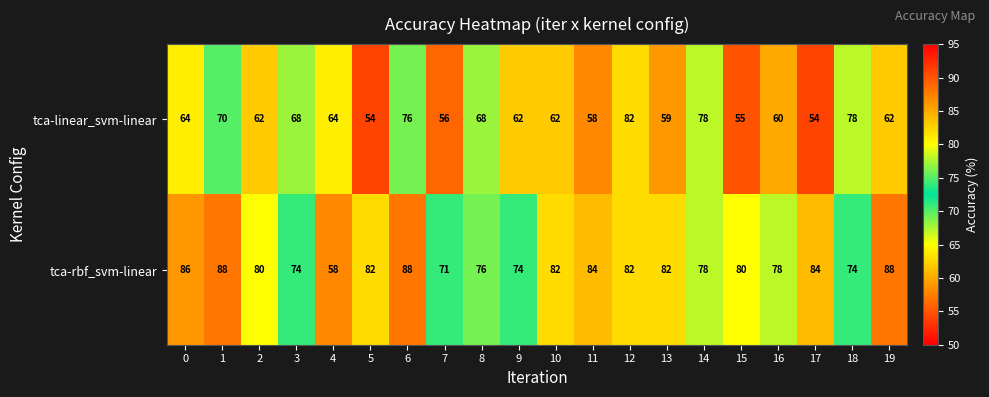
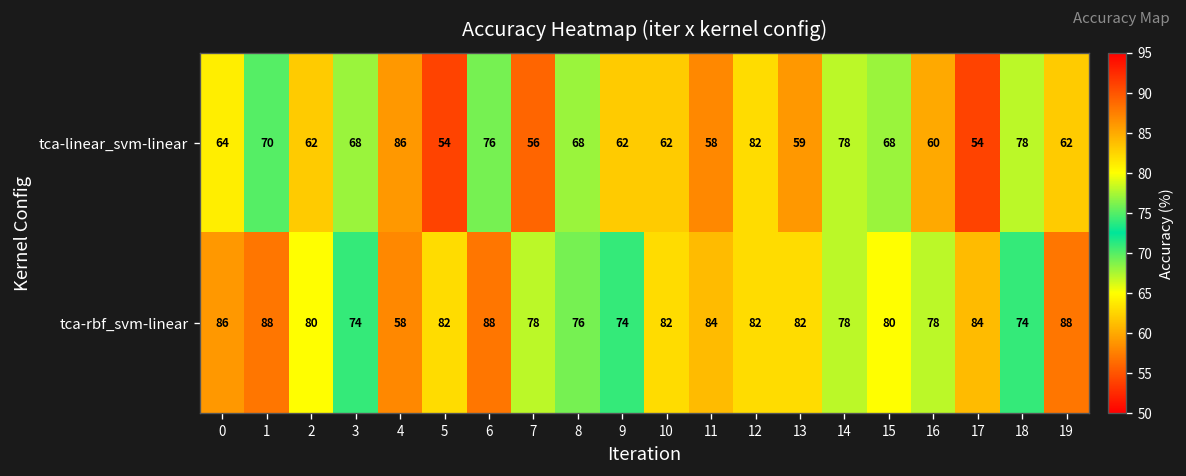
tca-linear_svm-linear, 4: 64 -> 86
tca-linear_svm-linear, 15: 55 -> 68
tca-rbf_svm-linear, 7: 71 -> 78
